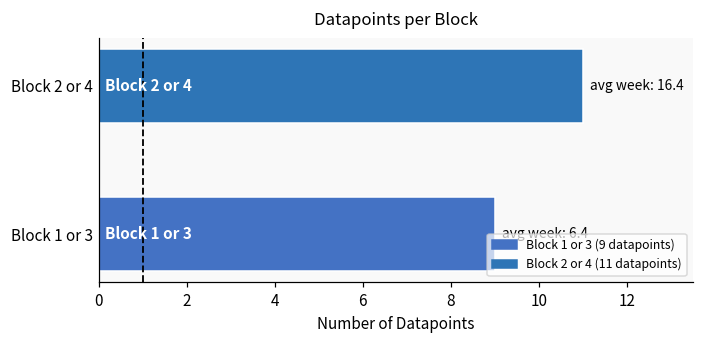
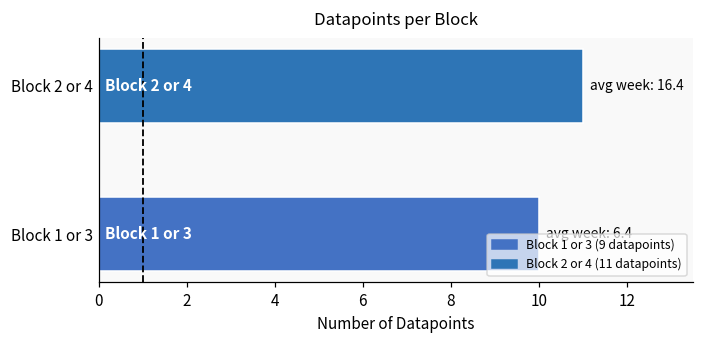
Block 1 or 3: 9 -> 10
